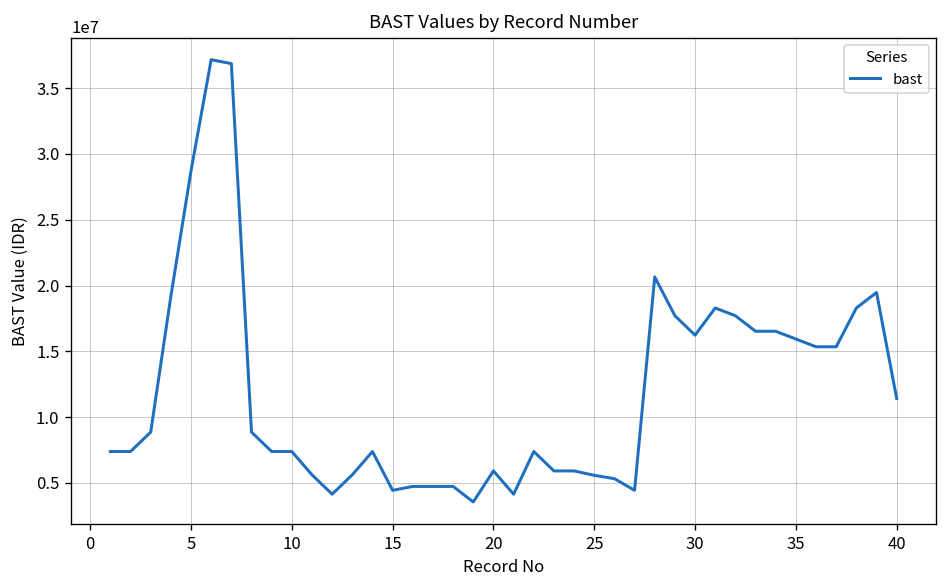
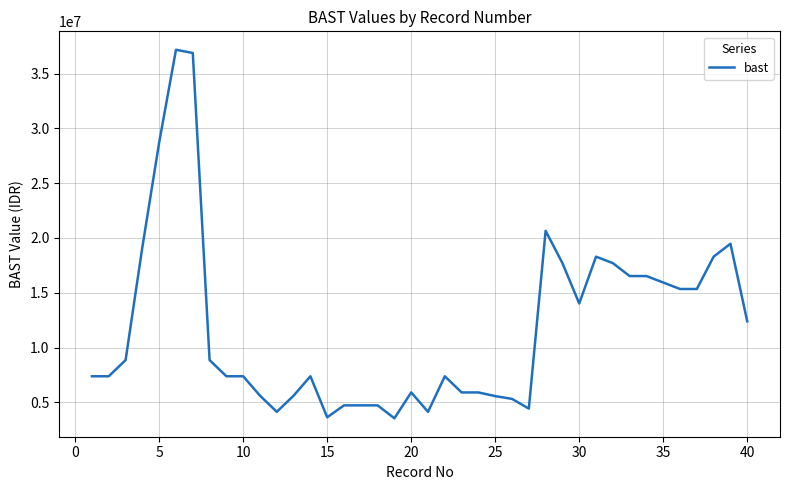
15: 4400000 -> 3600000
30: 16200000 -> 14000000
40: 11400000 -> 12400000
